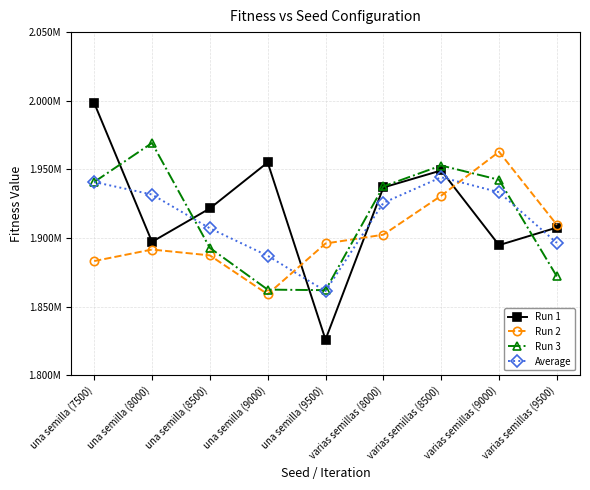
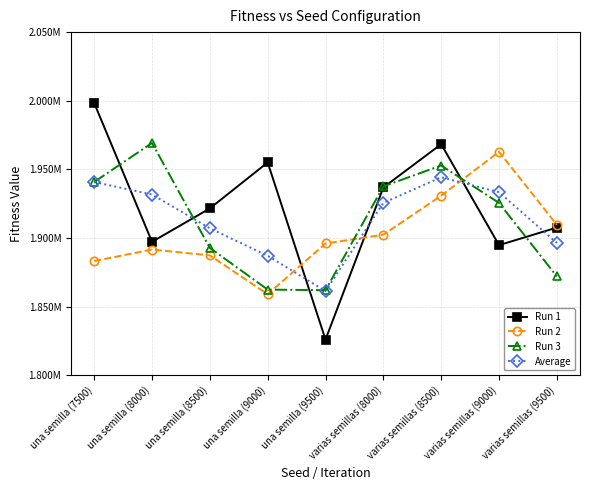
Run 1, varias semillas (8500): 1949000 -> 1968000
Run 3, varias semillas (9000): 1942000 -> 1926000
